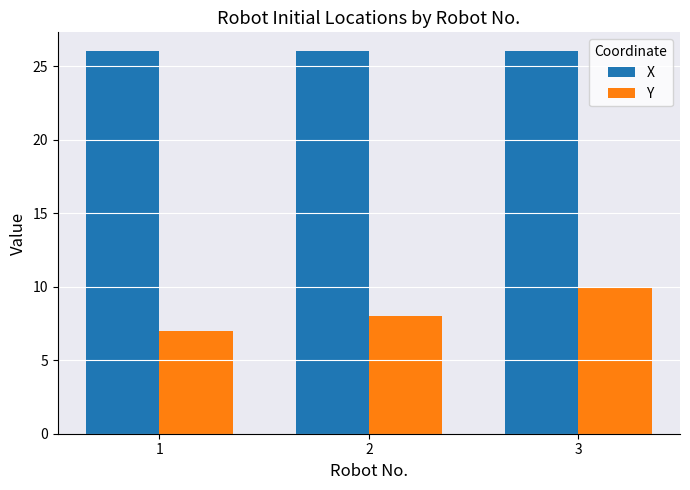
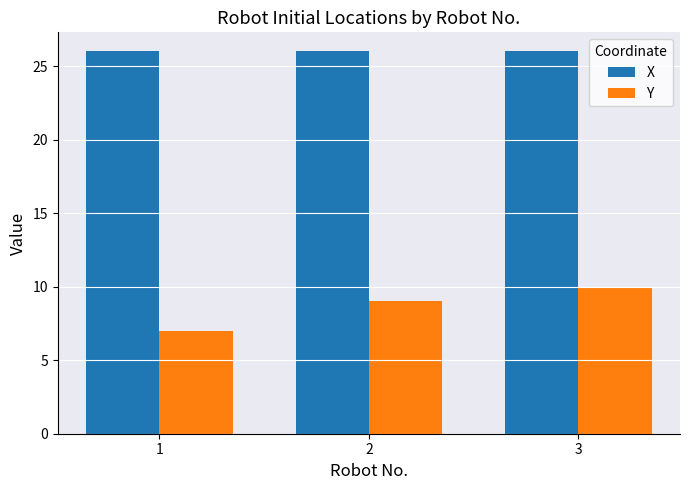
Y, 2: 8 -> 9
